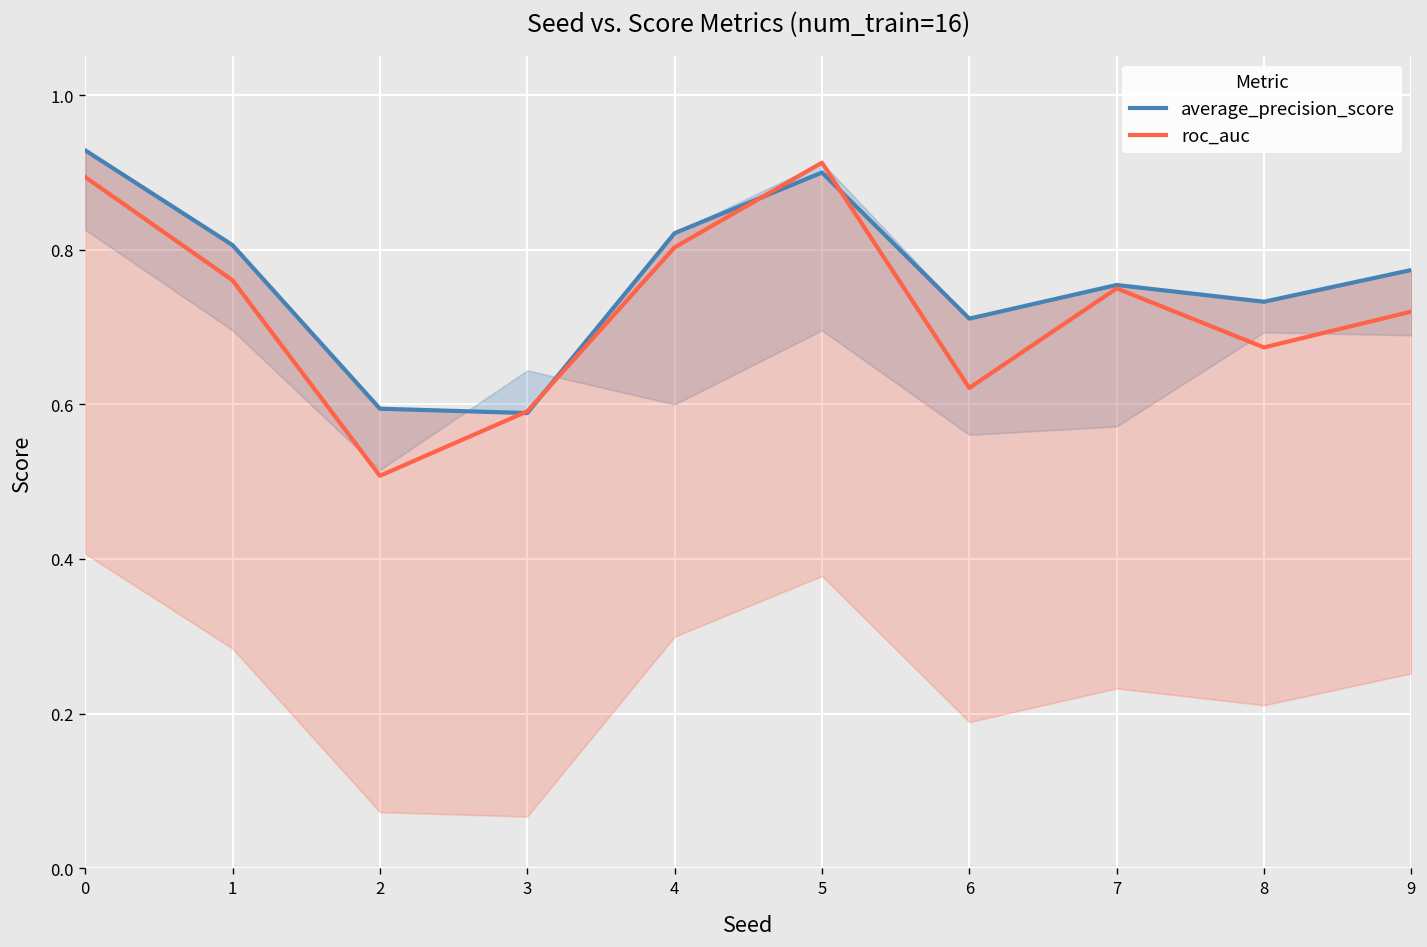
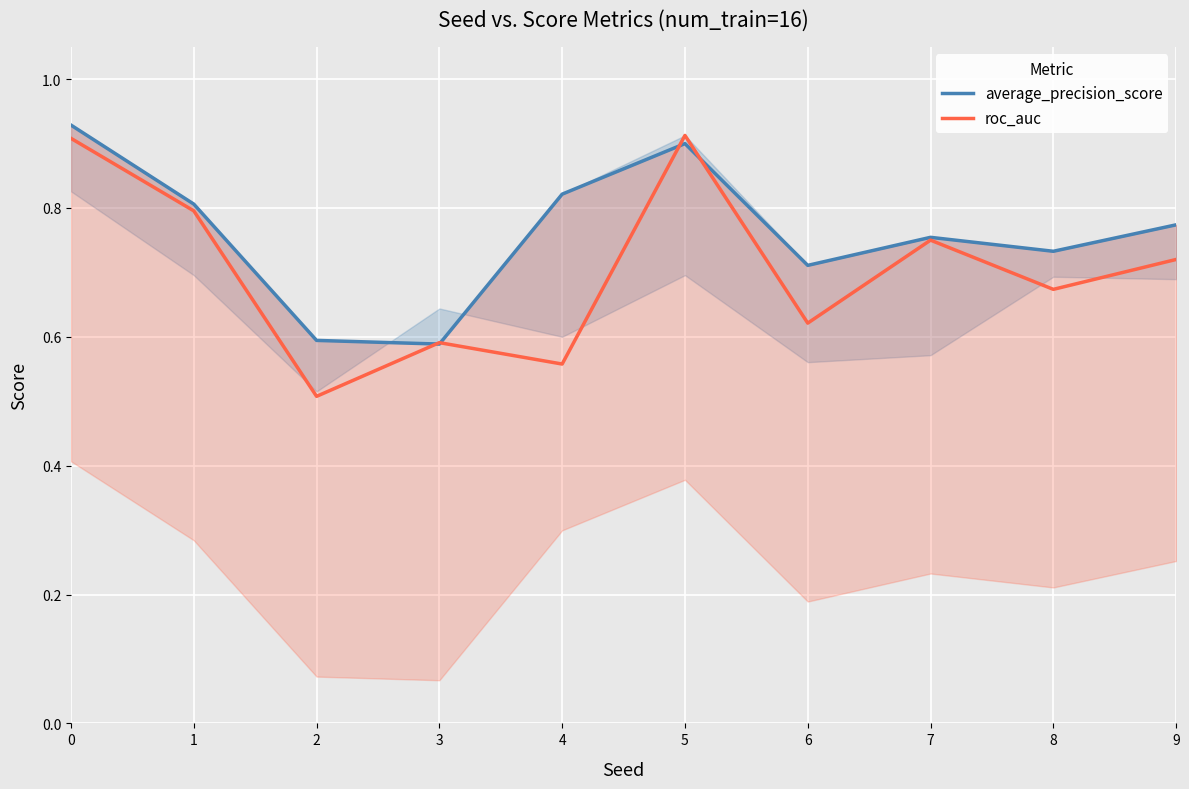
roc_auc, 0: 0.89 -> 0.91
roc_auc, 1: 0.76 -> 0.80
roc_auc, 4: 0.80 -> 0.56
